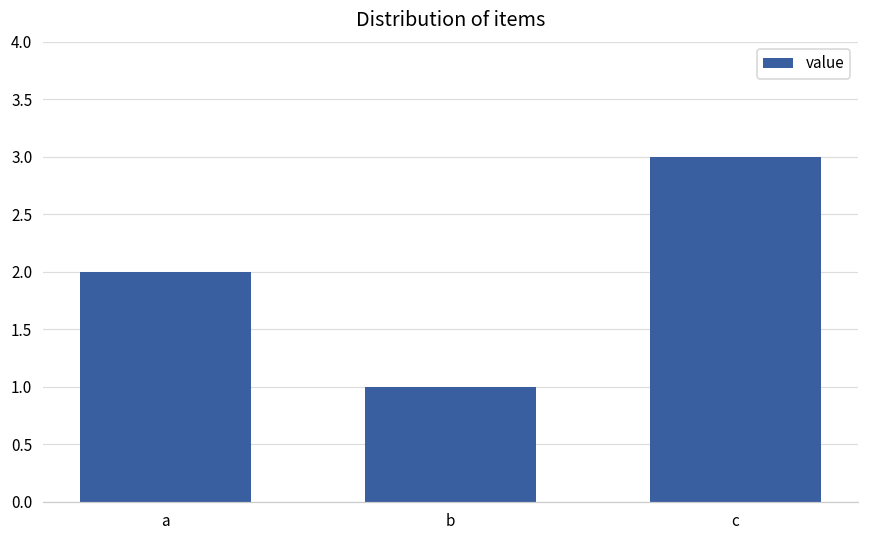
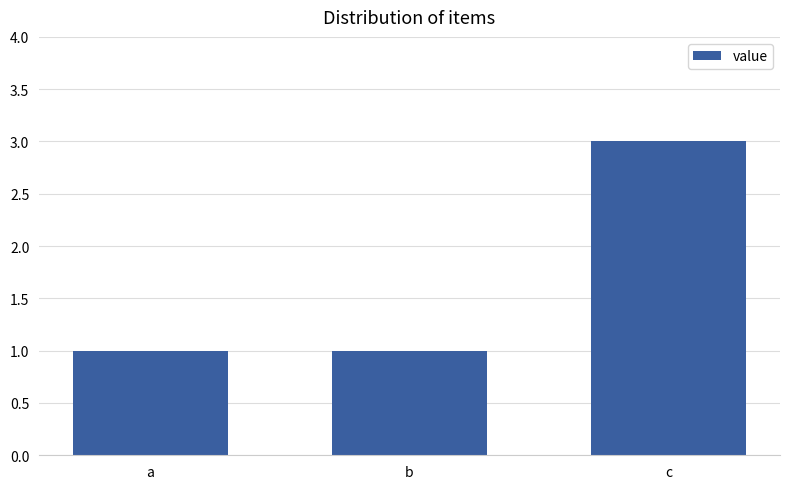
a: 2 -> 1
